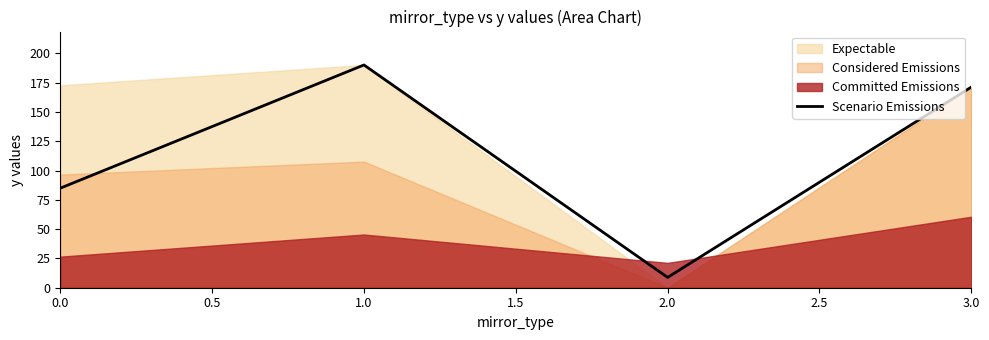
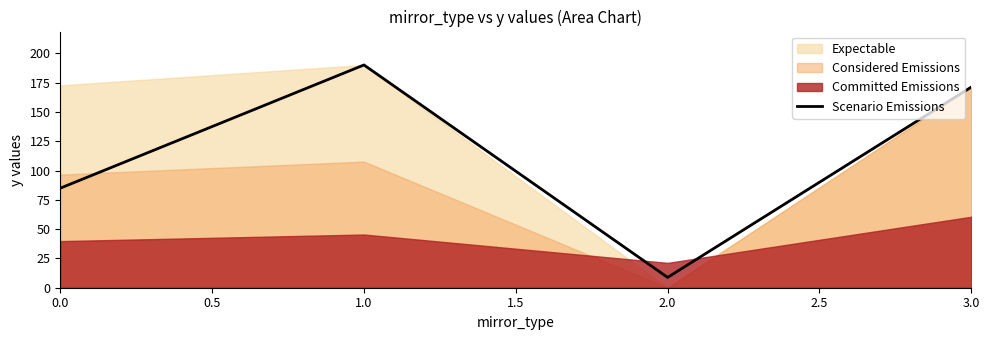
Committed Emissions, 0.0: 27 -> 40
